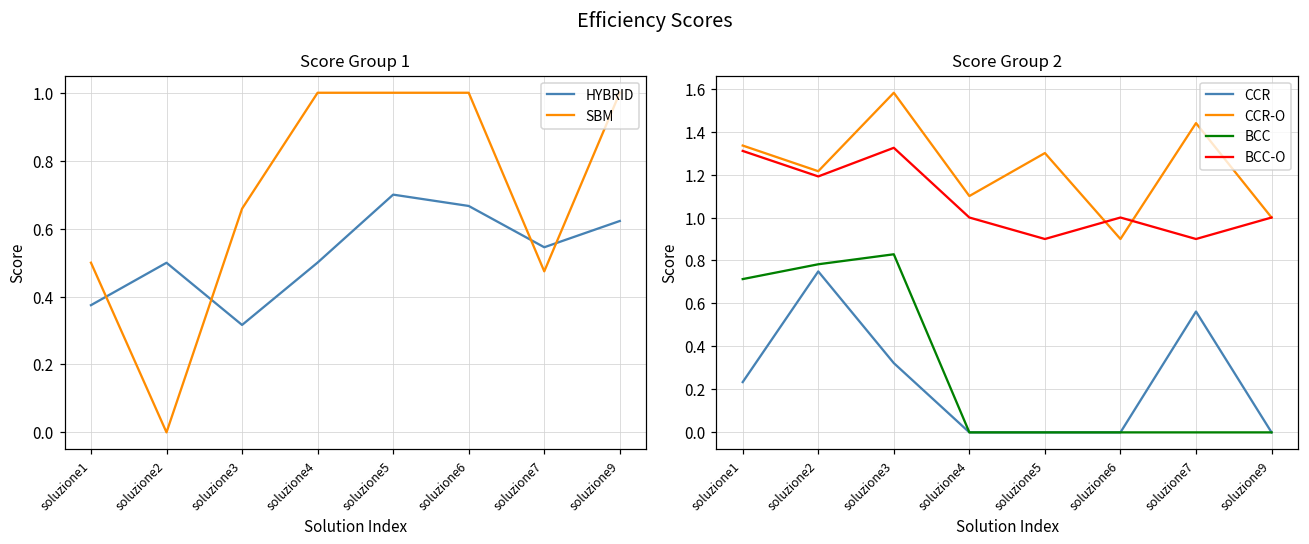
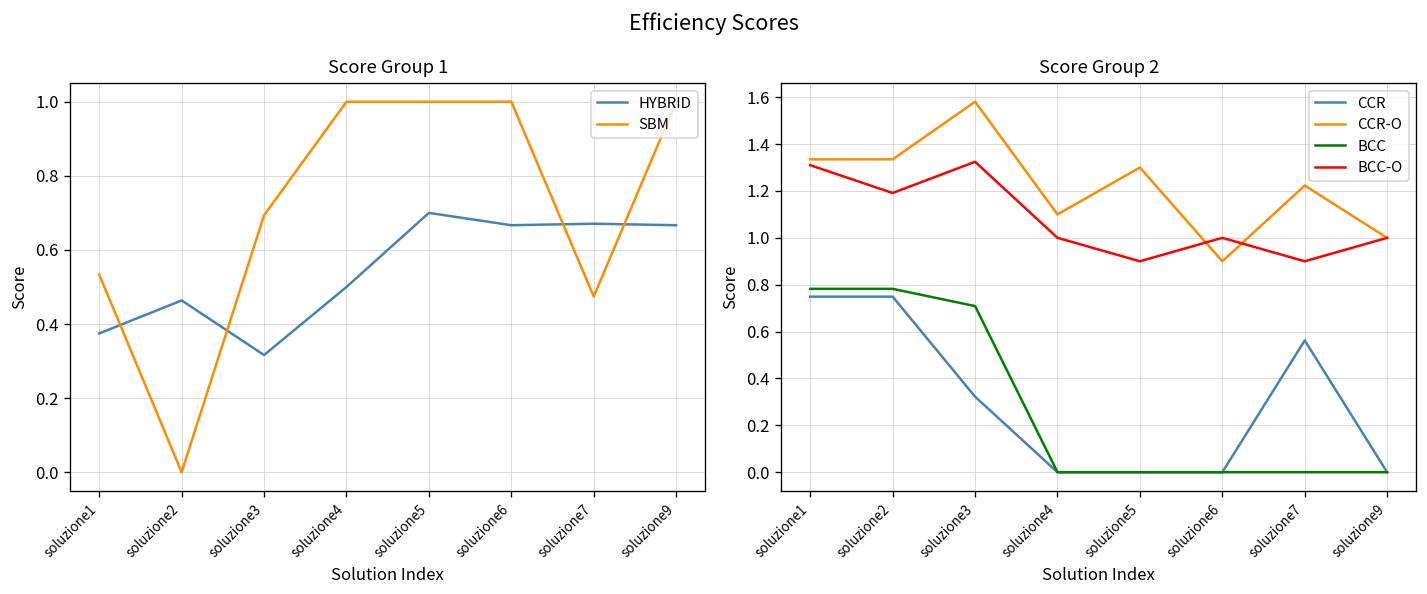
Score Group 1, SBM, soluzione1: 0.50 -> 0.53
Score Group 1, HYBRID, soluzione2: 0.50 -> 0.46
Score Group 1, SBM, soluzione3: 0.66 -> 0.69
Score Group 1, HYBRID, soluzione7: 0.55 -> 0.67
Score Group 1, HYBRID, soluzione9: 0.62 -> 0.67
Score Group 2, CCR, soluzione1: 0.23 -> 0.75
Score Group 2, BCC, soluzione1: 0.71 -> 0.78
Score Group 2, CCR-O, soluzione2: 1.22 -> 1.33
Score Group 2, BCC, soluzione3: 0.83 -> 0.71
Score Group 2, CCR-O, soluzione7: 1.44 -> 1.22
